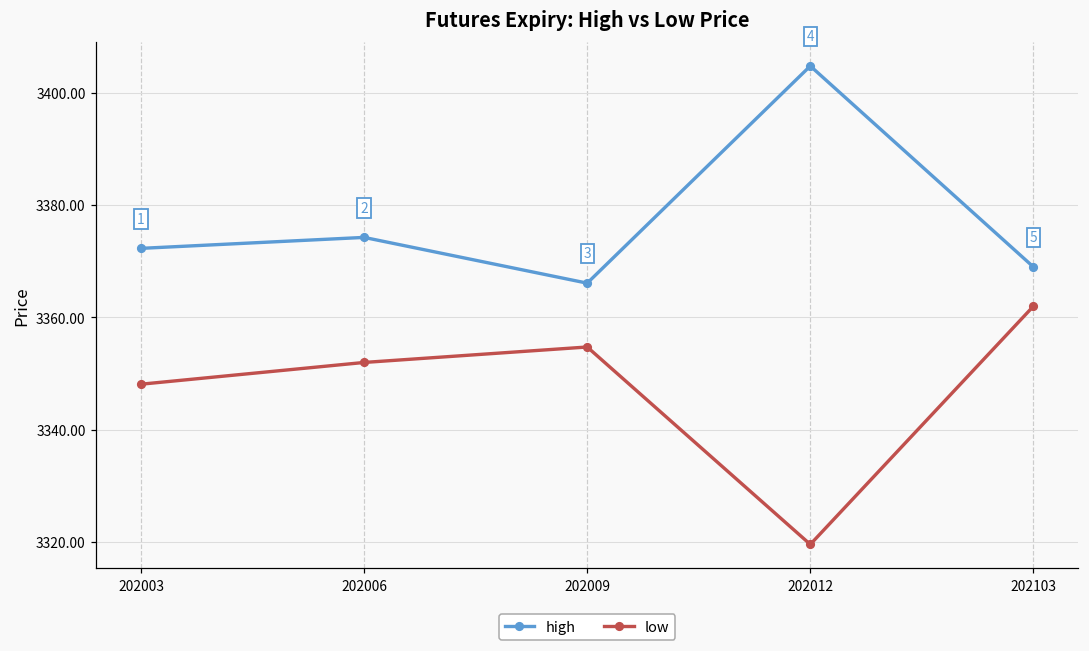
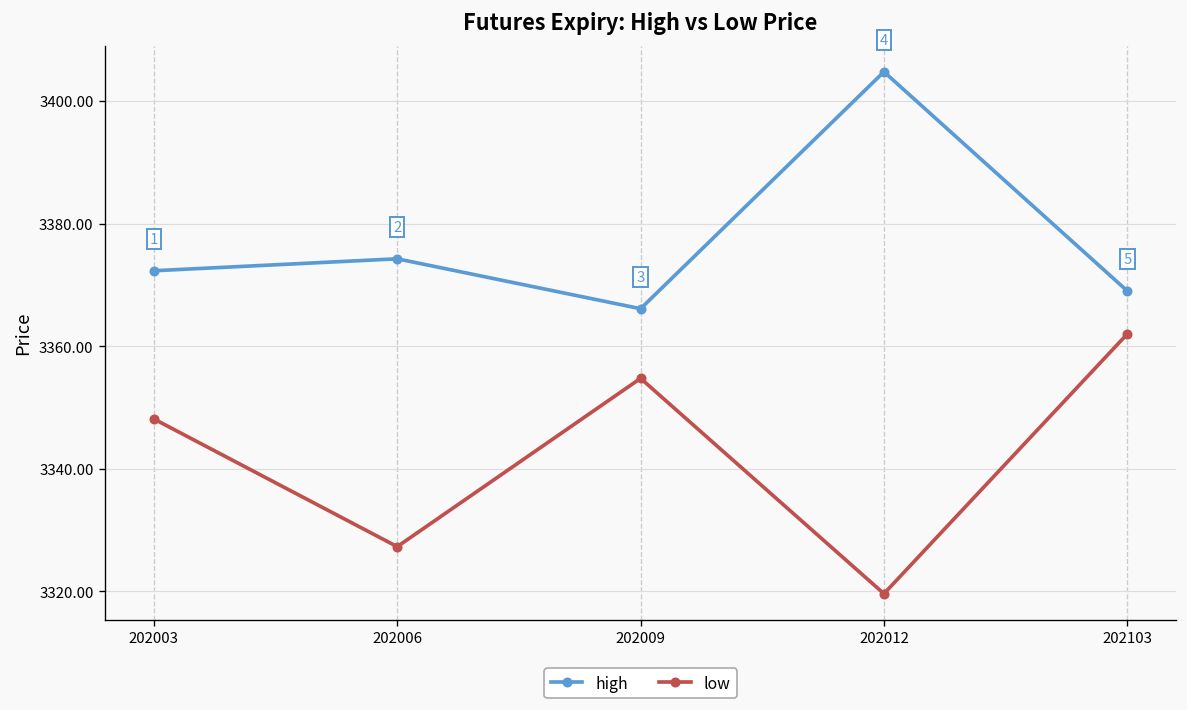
low, 202006: 3352 -> 3327
